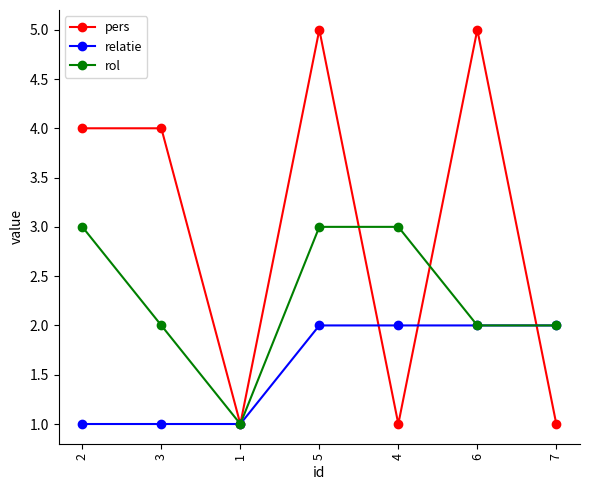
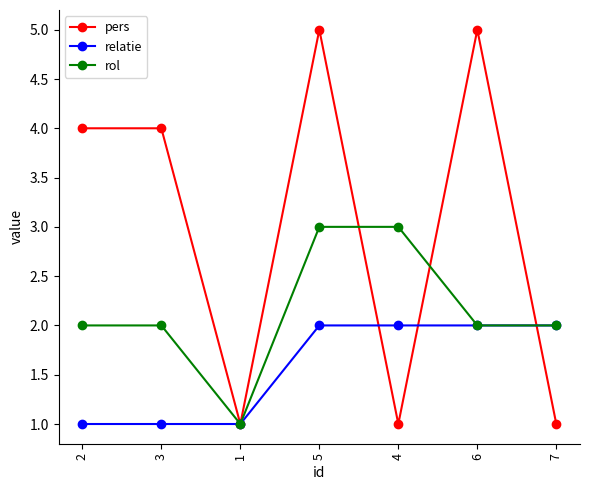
rol, 2: 3 -> 2
